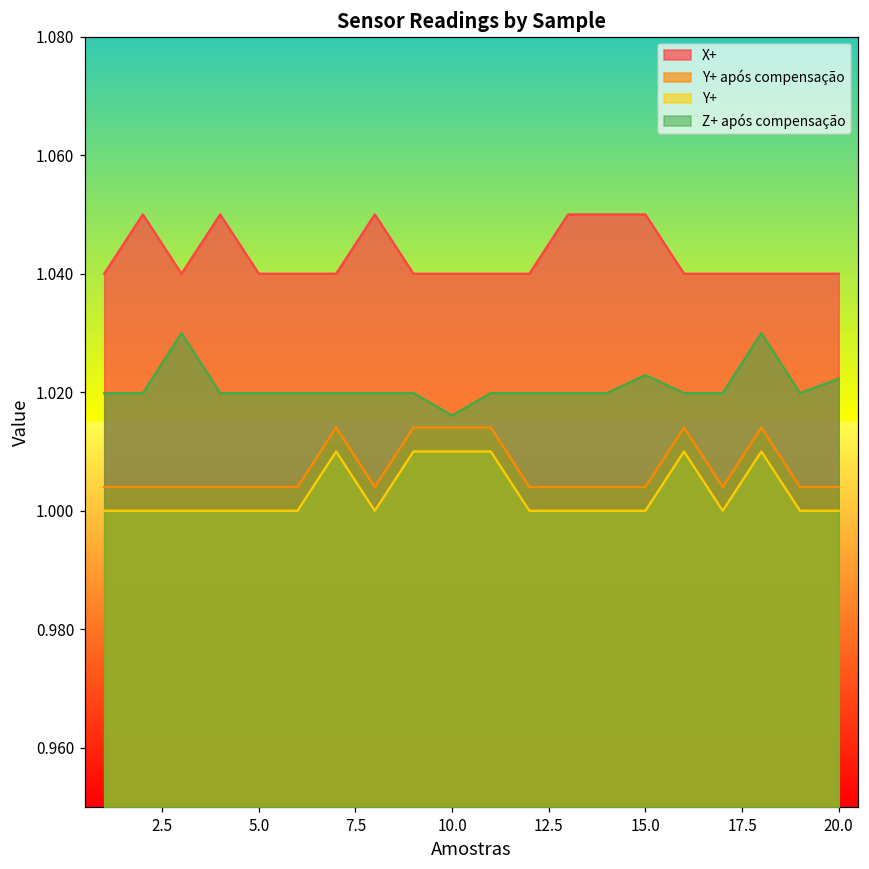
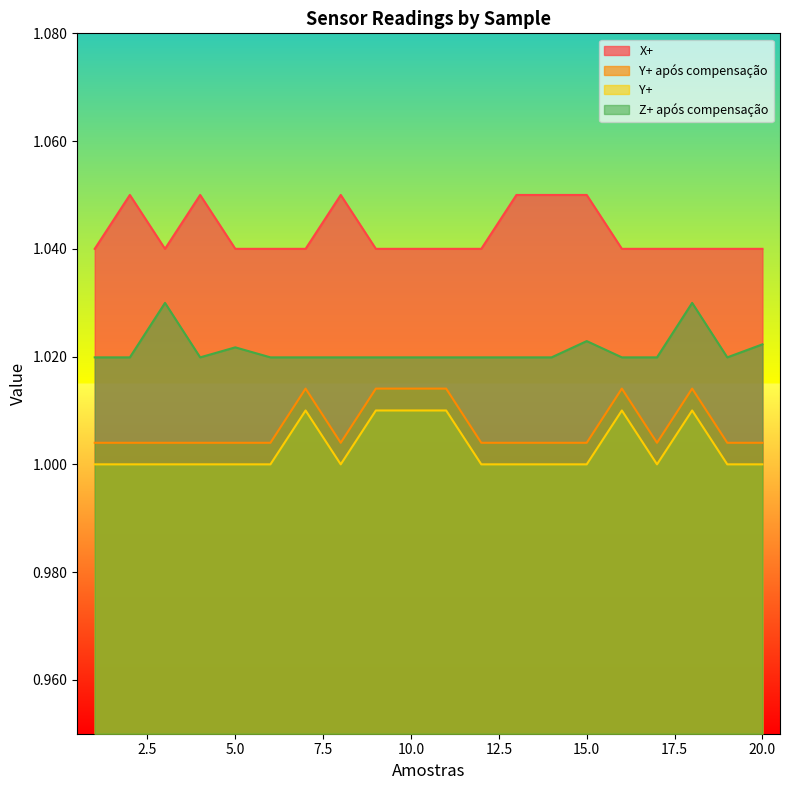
Z+ após compensação, 5.0: 1.020 -> 1.022
Z+ após compensação, 10.0: 1.016 -> 1.020
